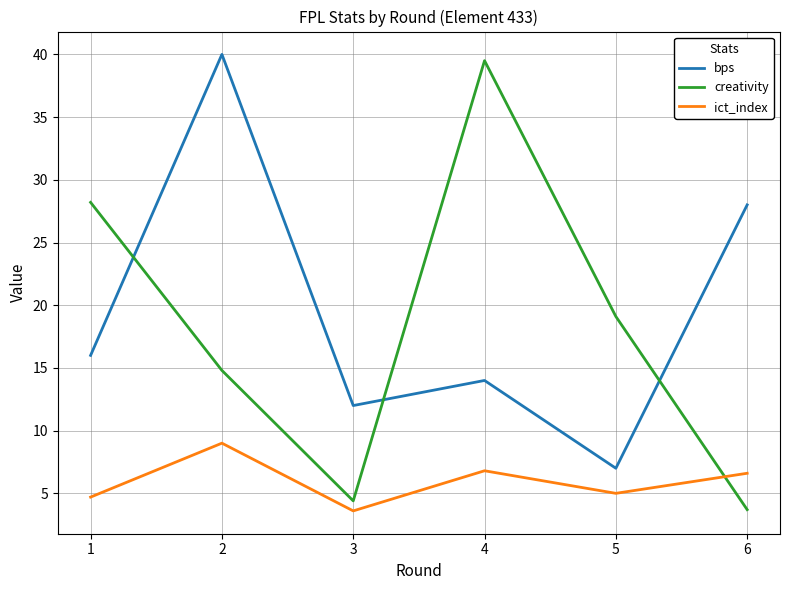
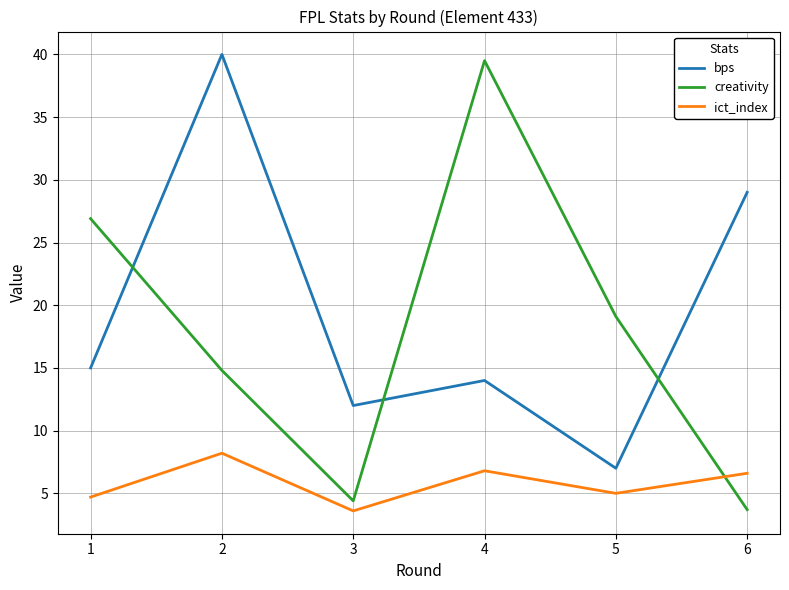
bps, 1: 16 -> 15
creativity, 1: 28.2 -> 26.9
ict_index, 2: 9.0 -> 8.2
bps, 6: 28 -> 29
